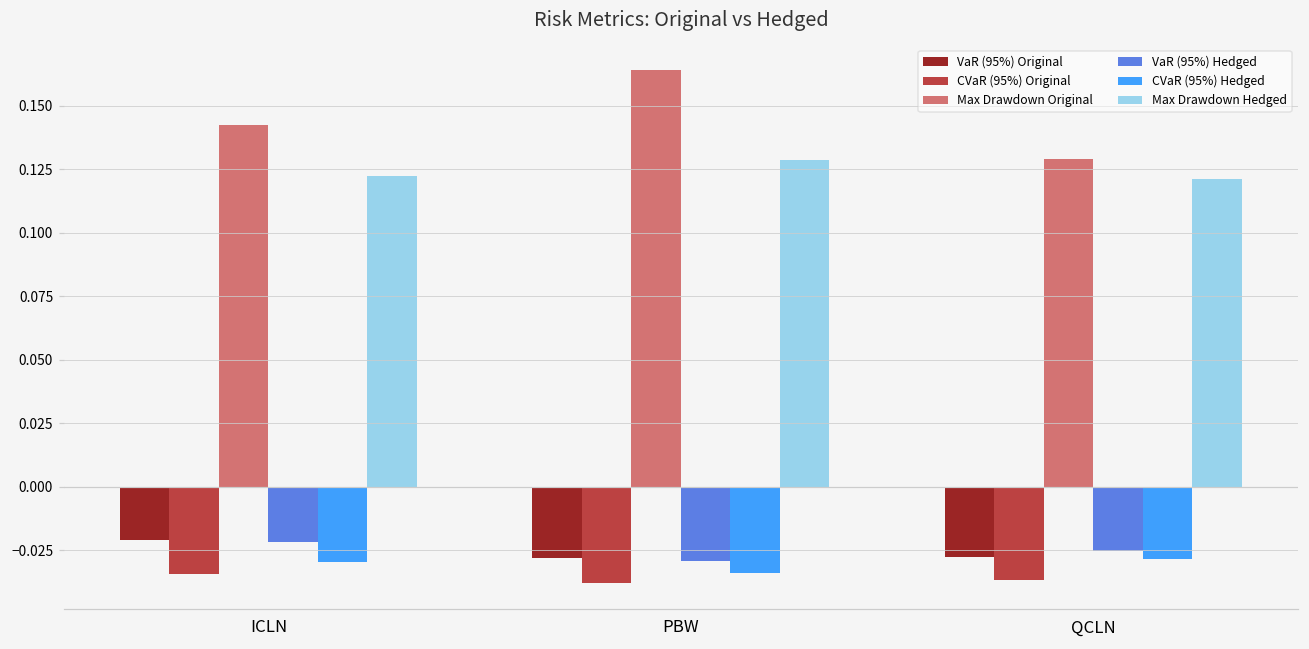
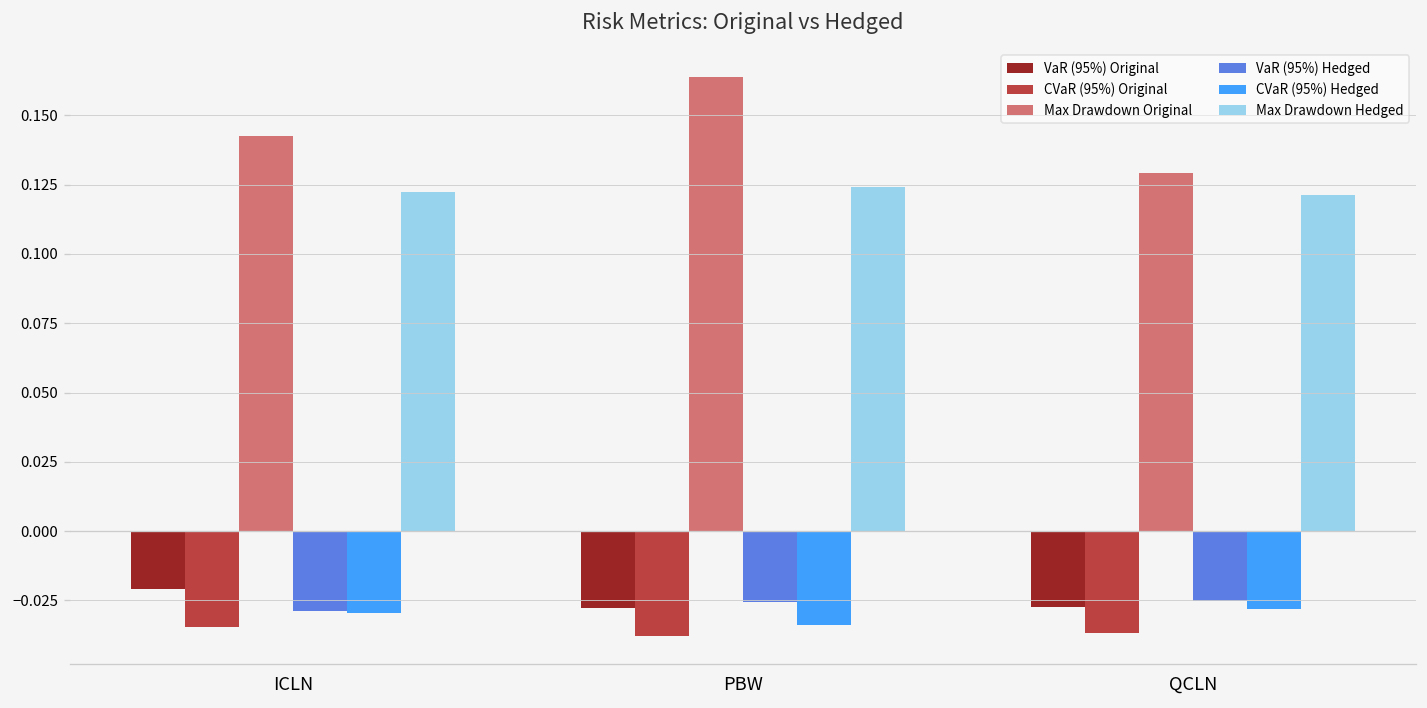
VaR (95%) Hedged, ICLN: -0.022 -> -0.029
VaR (95%) Hedged, PBW: -0.029 -> -0.026
Max Drawdown Hedged, PBW: 0.129 -> 0.124
